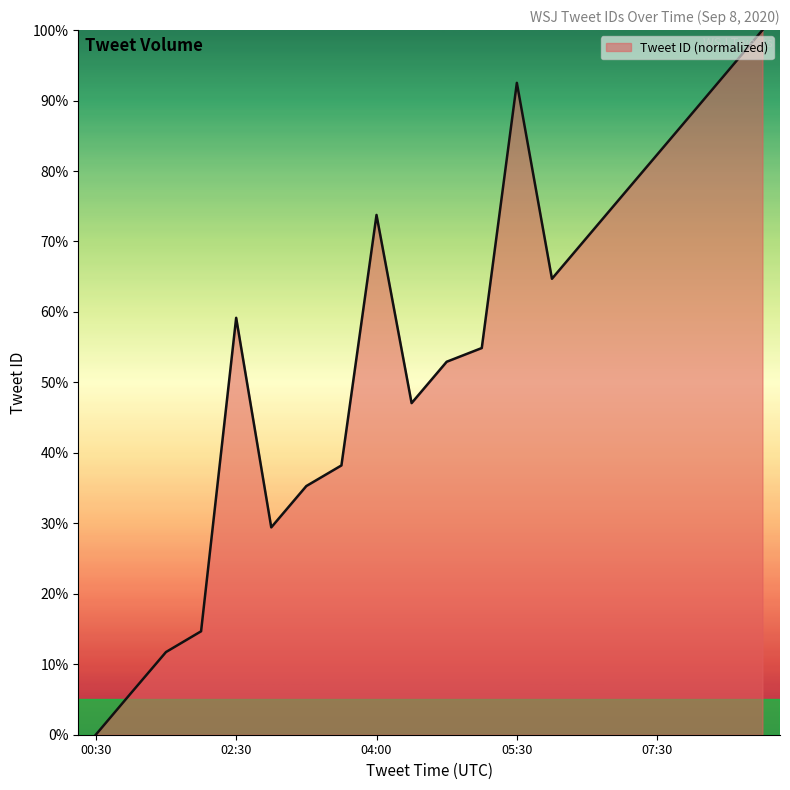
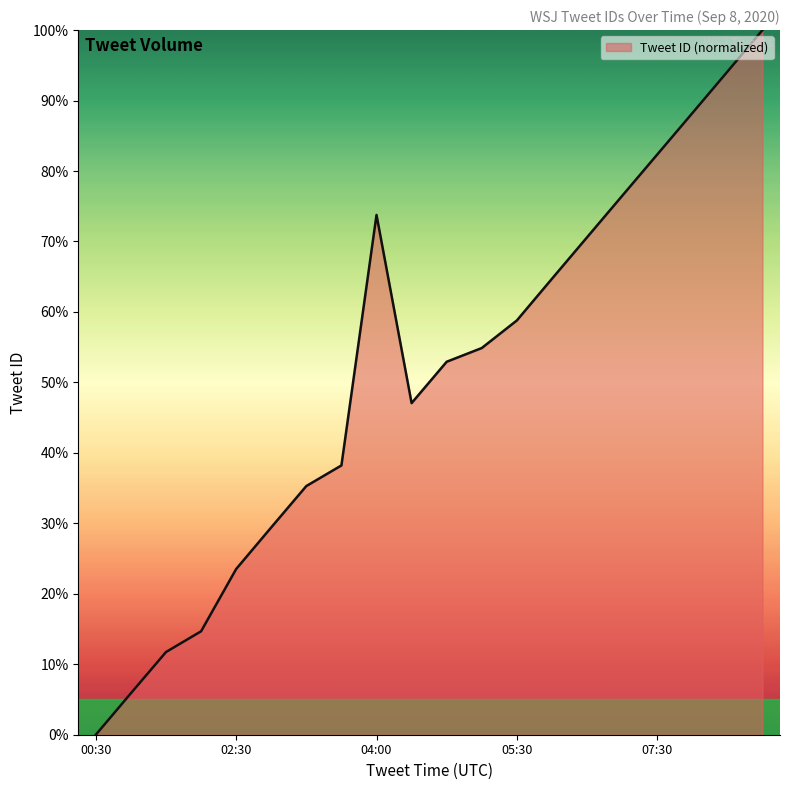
02:30: 59% -> 24%
05:30: 93% -> 59%
